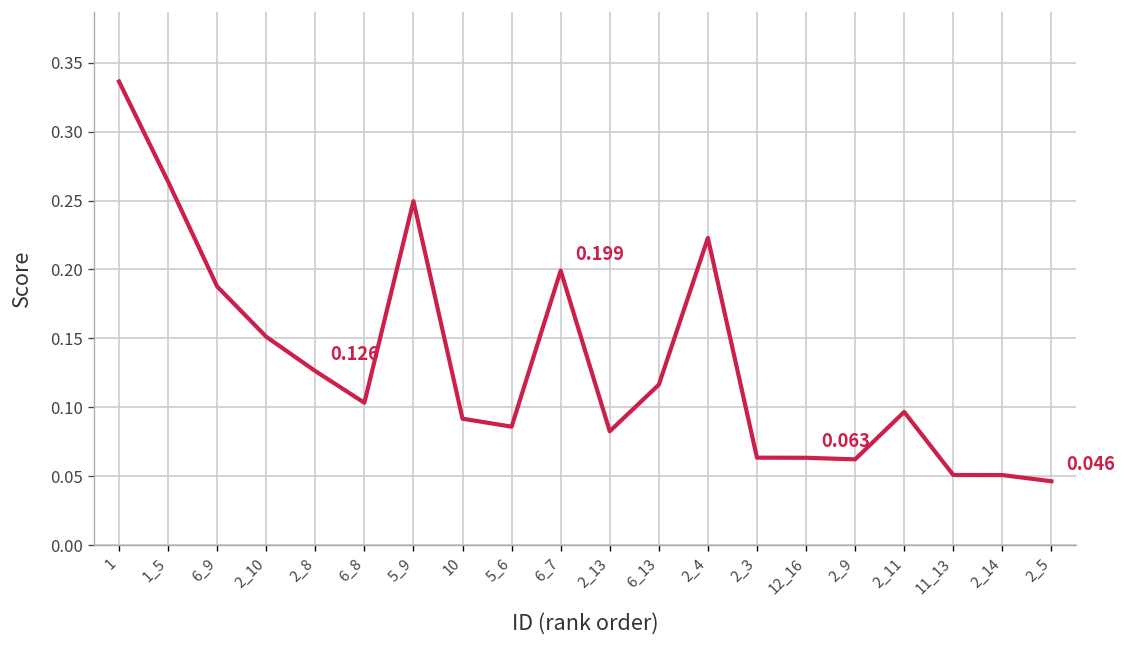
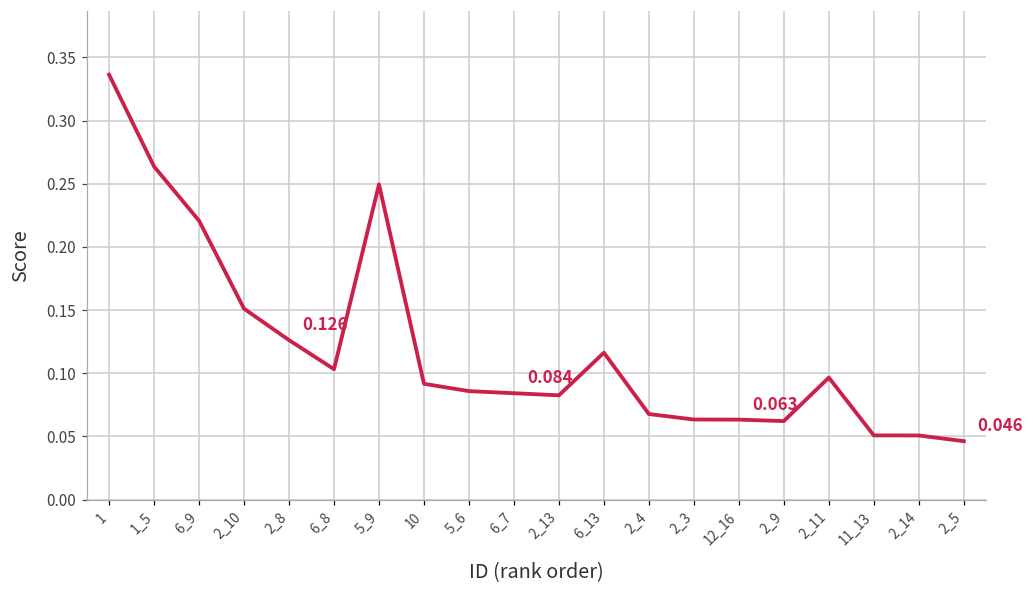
6_9: 0.188 -> 0.221
6_7: 0.199 -> 0.084
2_4: 0.223 -> 0.068
